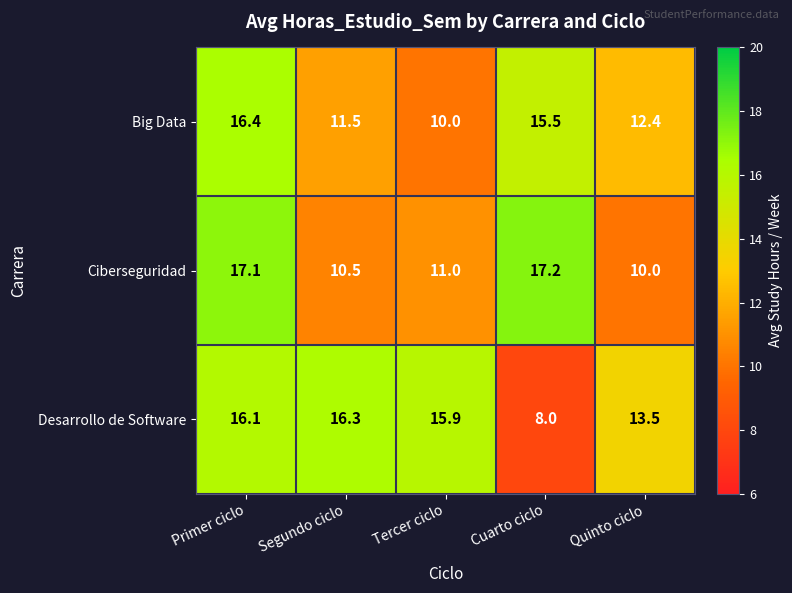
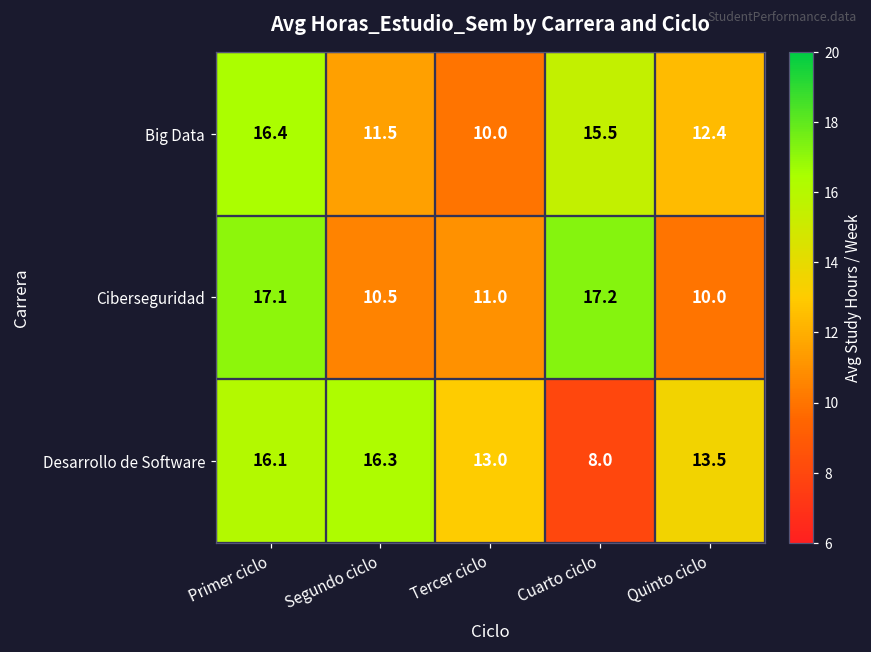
Desarrollo de Software, Tercer ciclo: 15.9 -> 13.0
